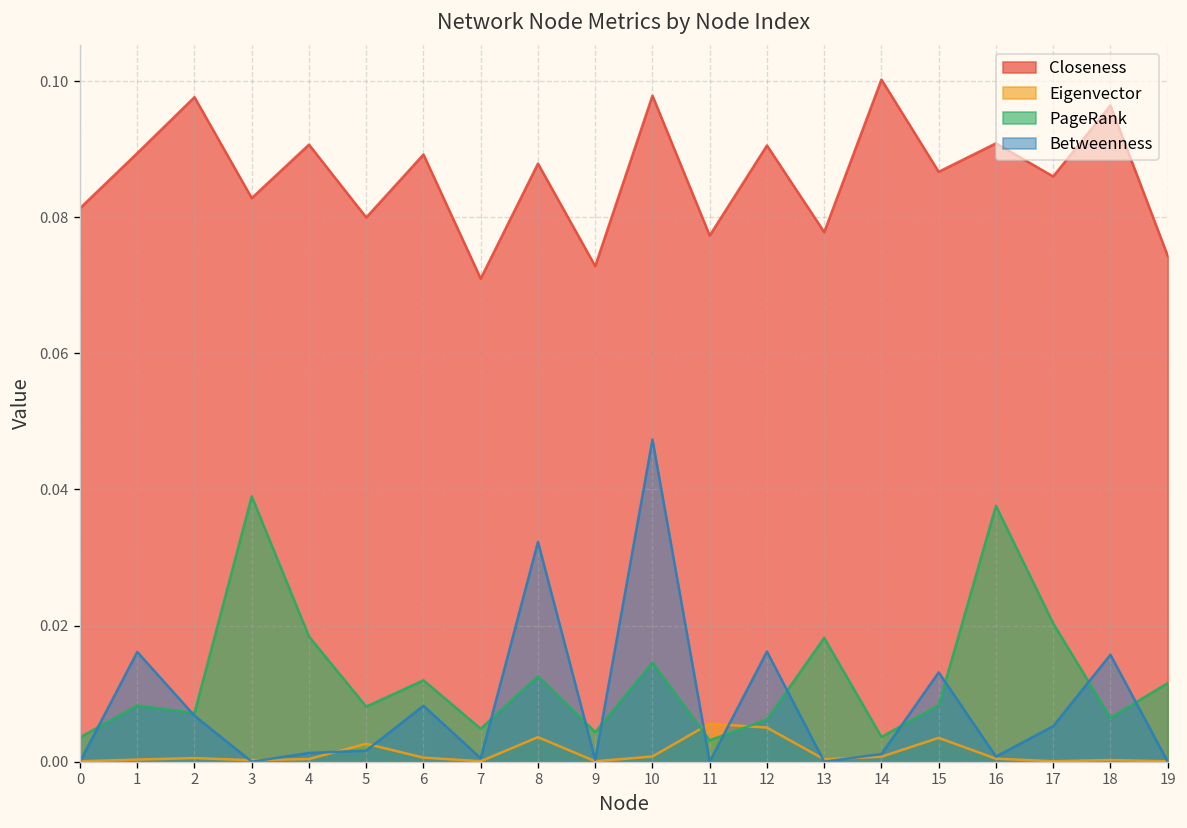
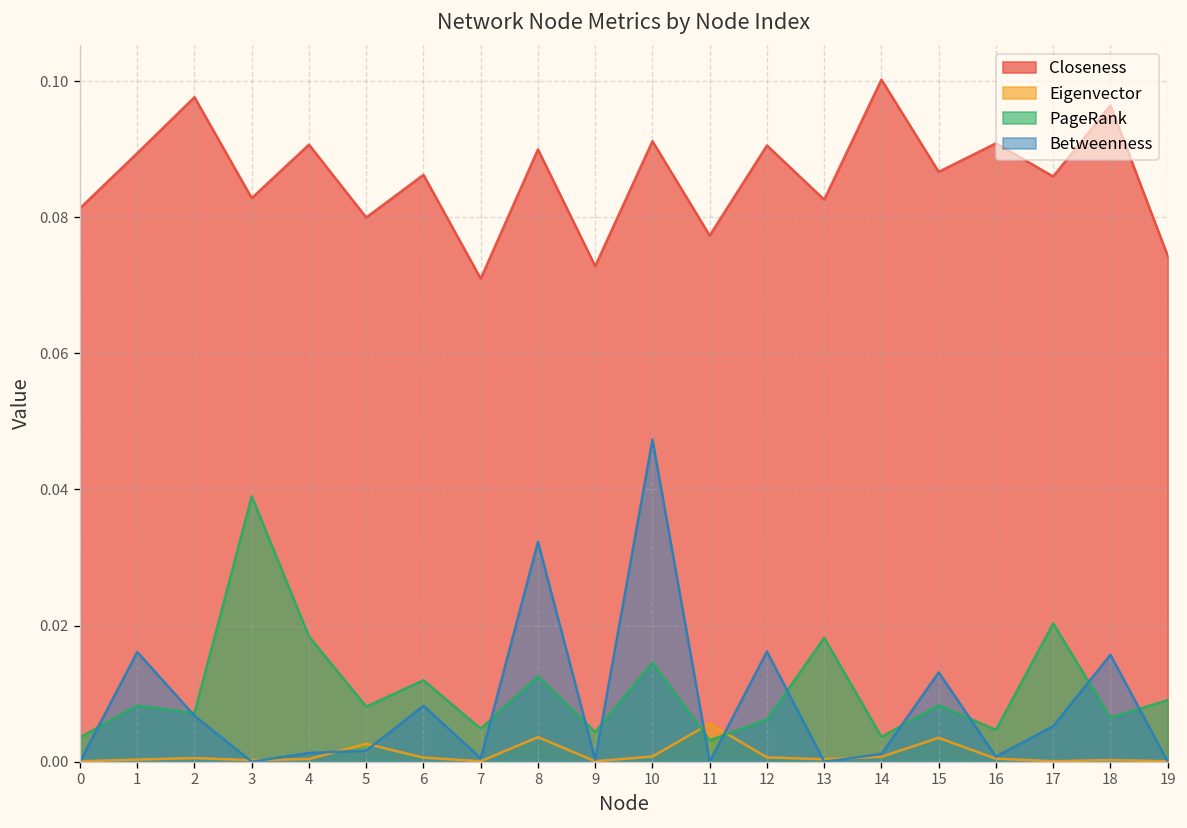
Closeness, 6: 0.089 -> 0.086
Closeness, 8: 0.088 -> 0.090
Closeness, 10: 0.098 -> 0.091
Eigenvector, 12: 0.005 -> 0.001
Closeness, 13: 0.078 -> 0.083
PageRank, 16: 0.038 -> 0.005
PageRank, 19: 0.012 -> 0.009
